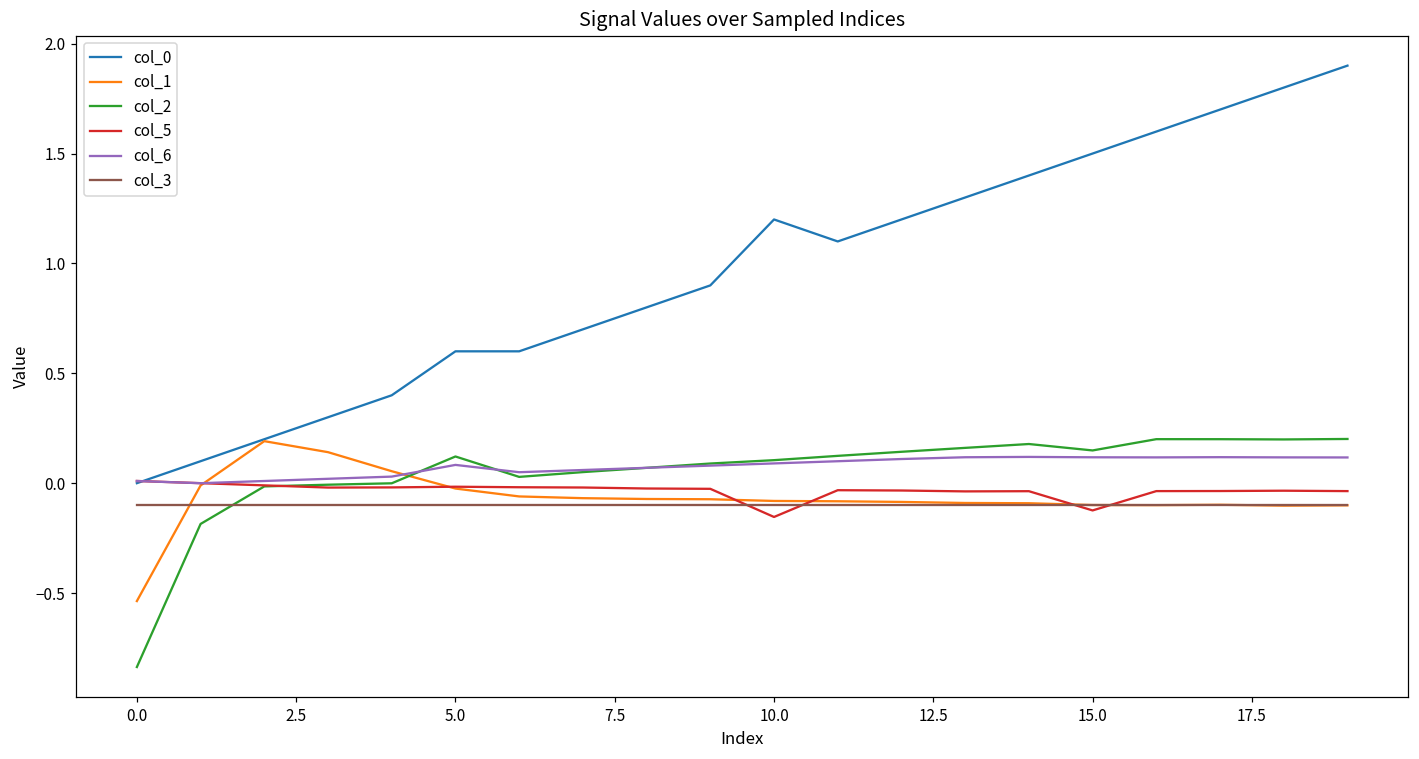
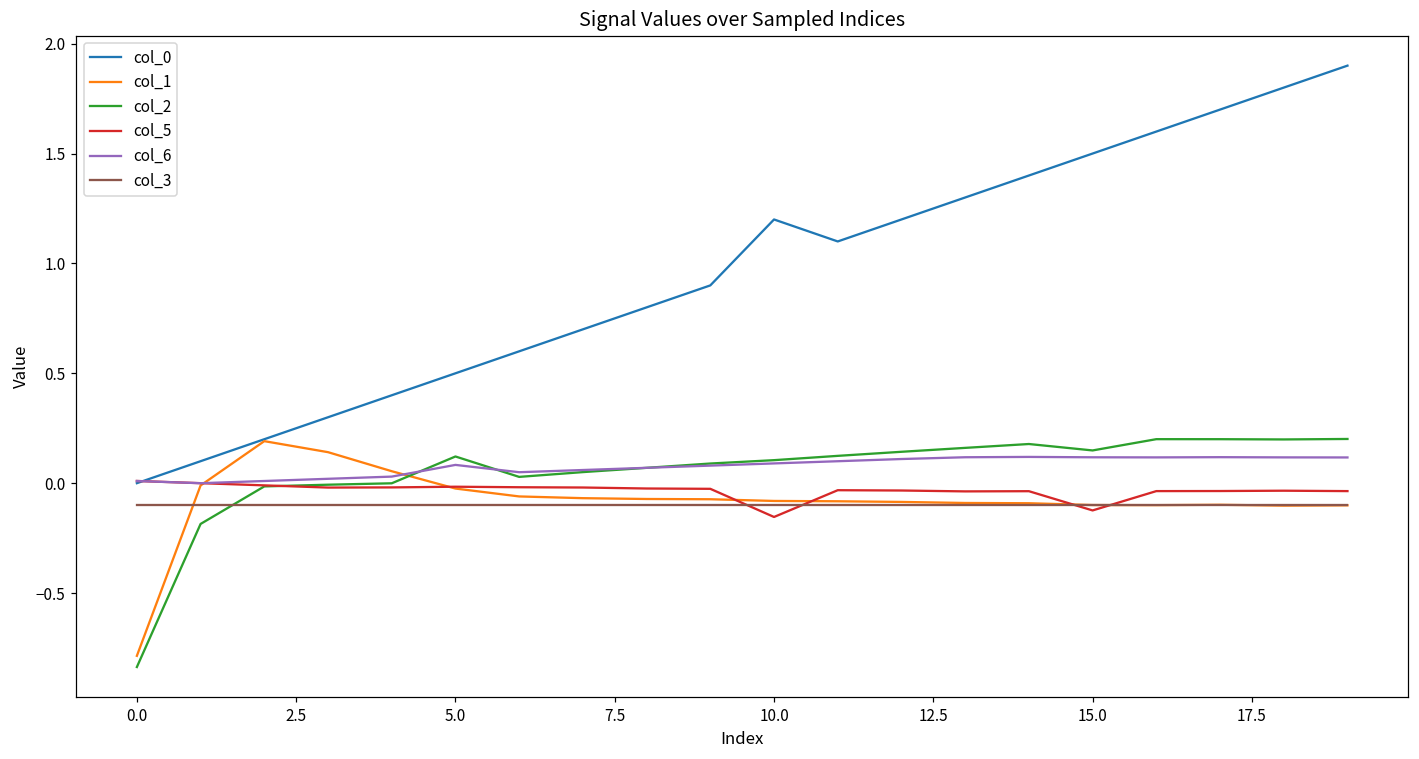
col_1, 0.0: -0.54 -> -0.79
col_0, 5.0: 0.6 -> 0.5
